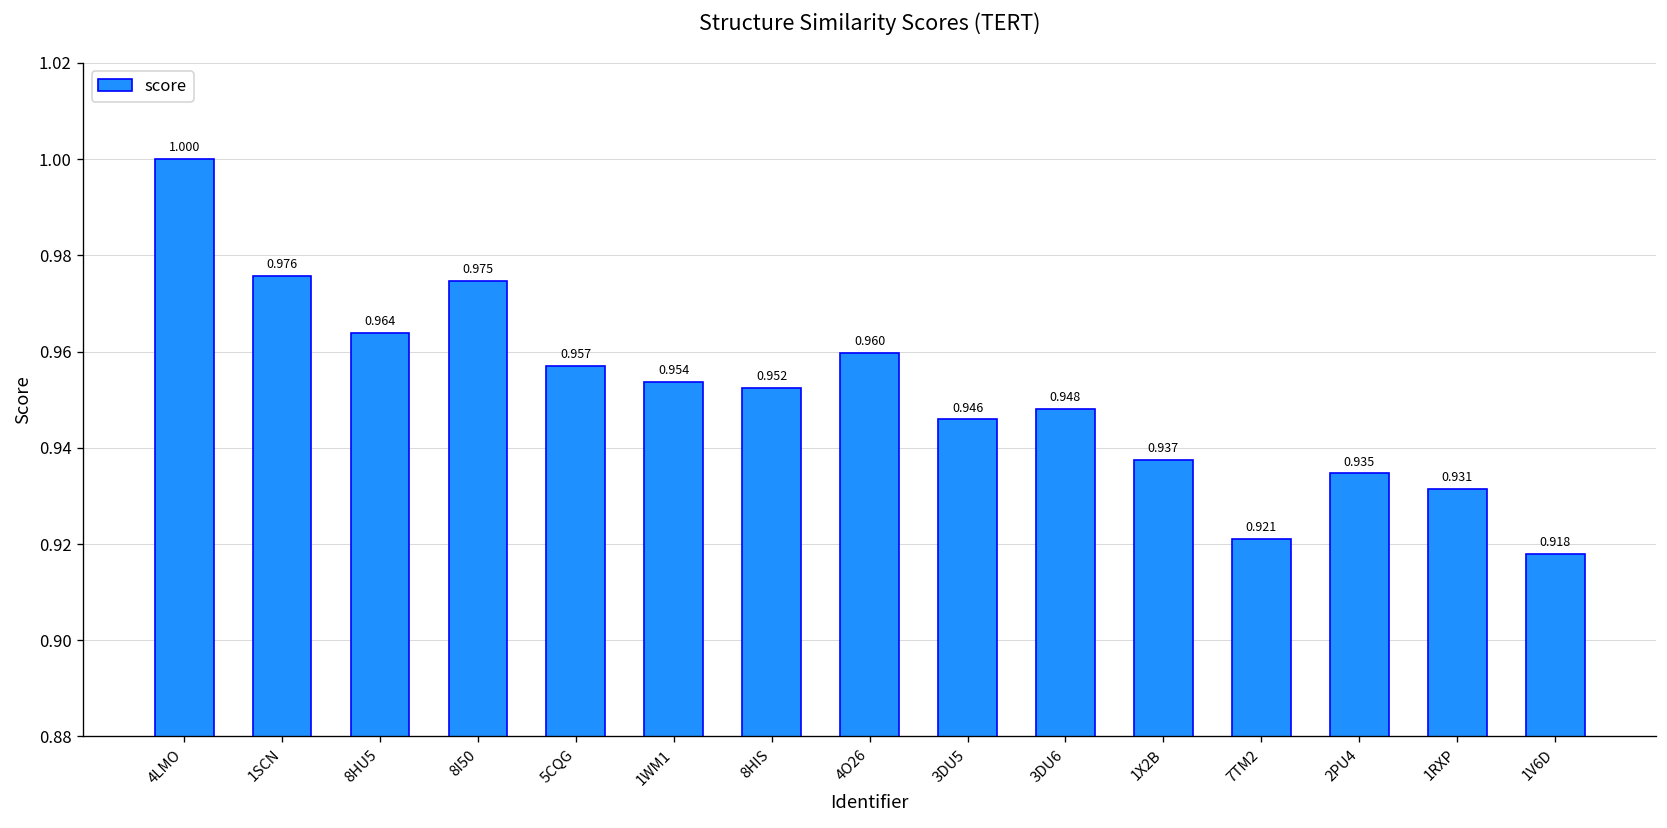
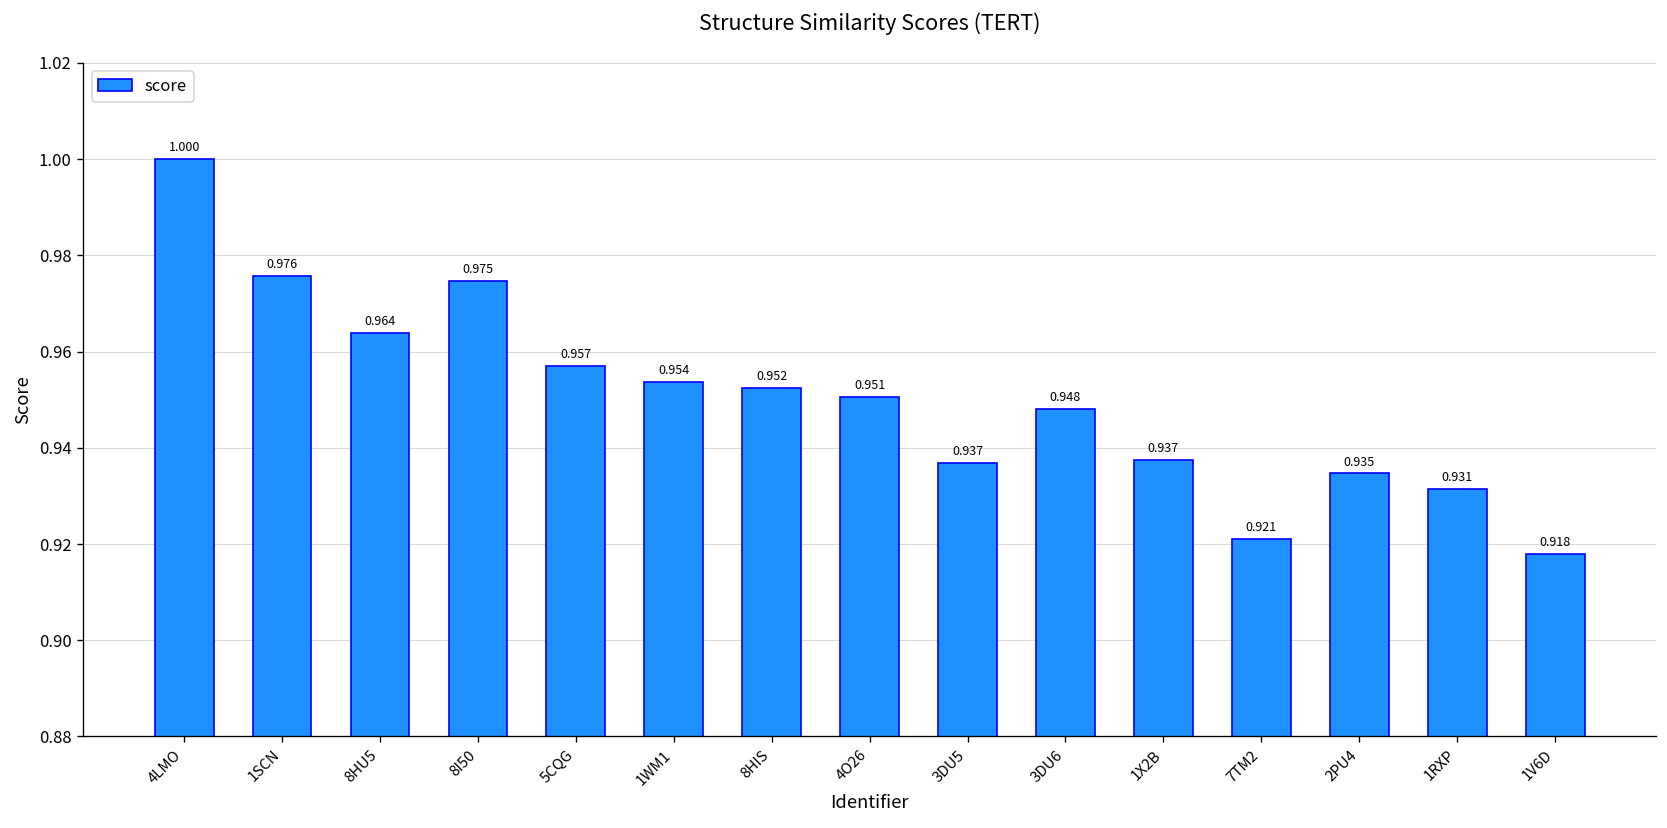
4O26: 0.960 -> 0.951
3DU5: 0.946 -> 0.937
